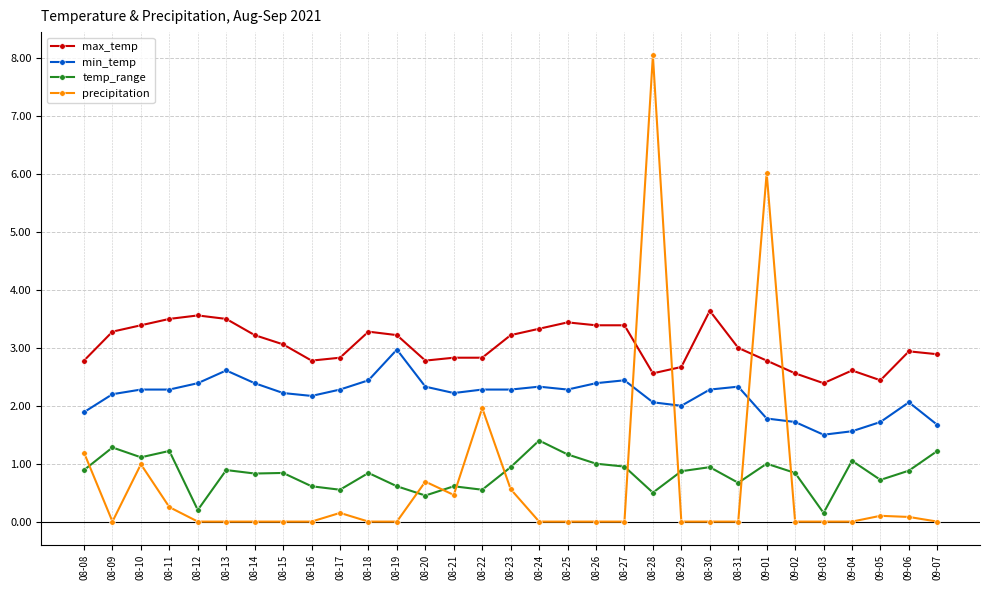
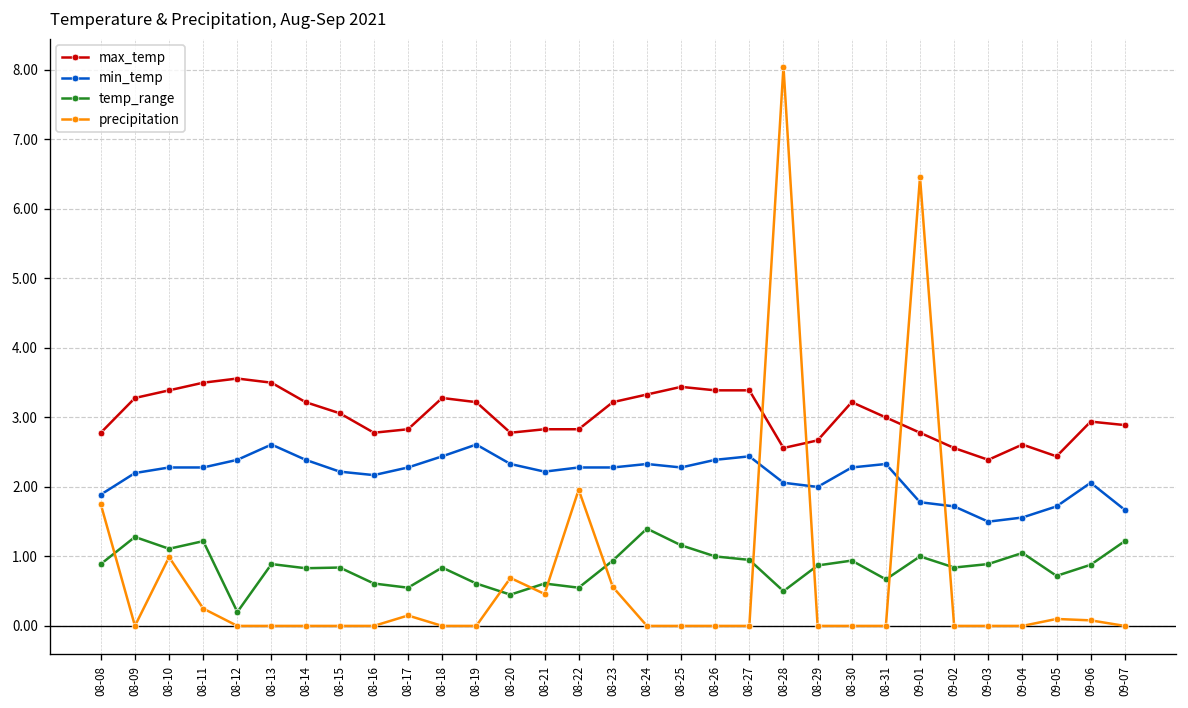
precipitation, 08-08: 1.2 -> 1.8
min_temp, 08-19: 3.0 -> 2.6
max_temp, 08-30: 3.6 -> 3.2
precipitation, 09-01: 6.0 -> 6.5
temp_range, 09-03: 0.2 -> 0.9
